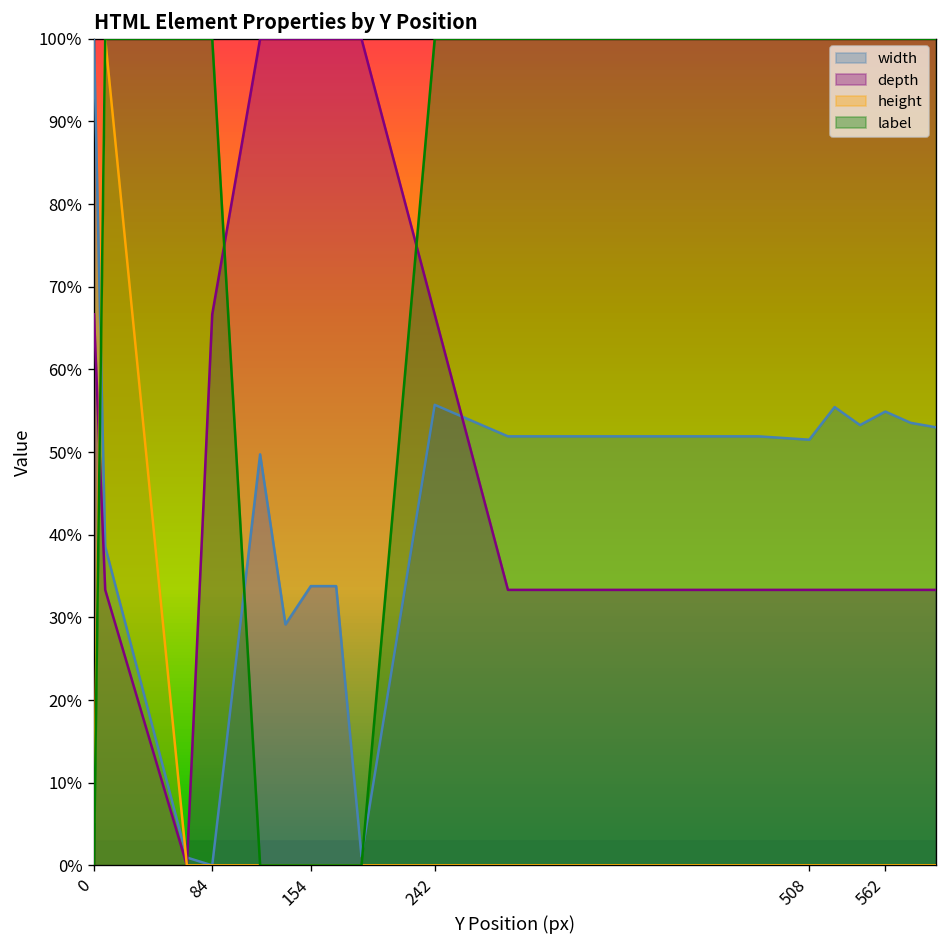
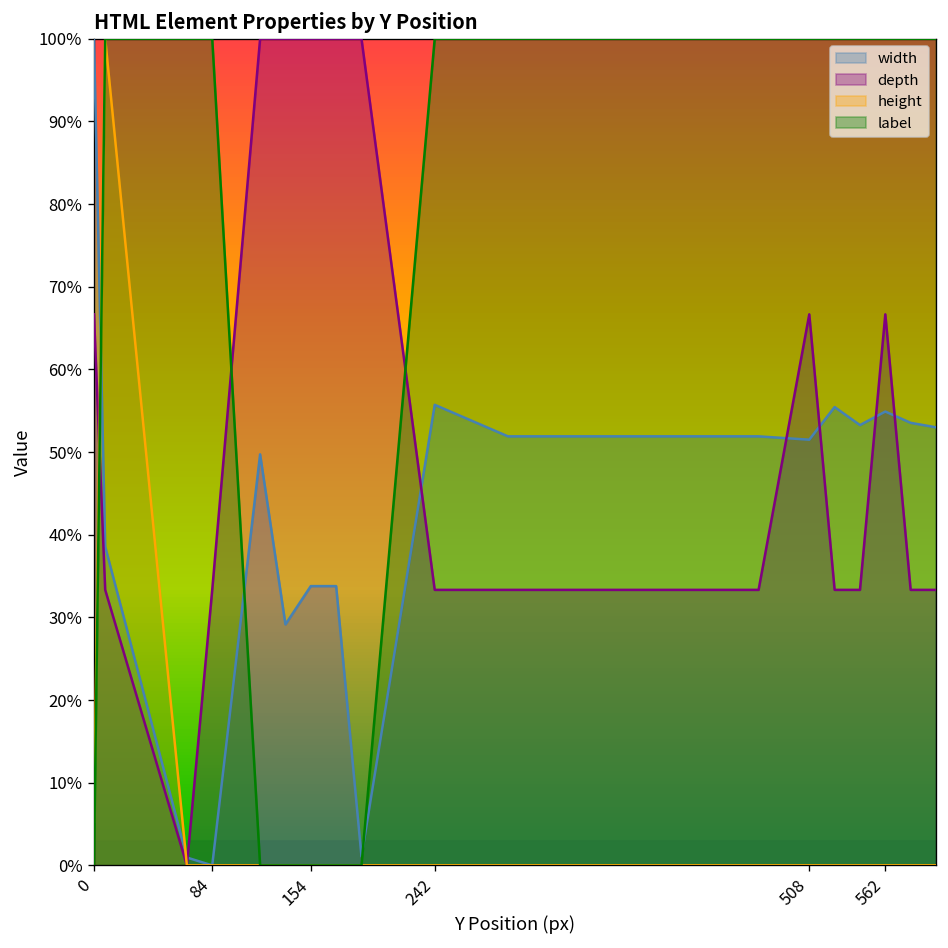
depth, 84: 67% -> 33%
depth, 242: 67% -> 33%
depth, 508: 33% -> 67%
depth, 562: 33% -> 67%
